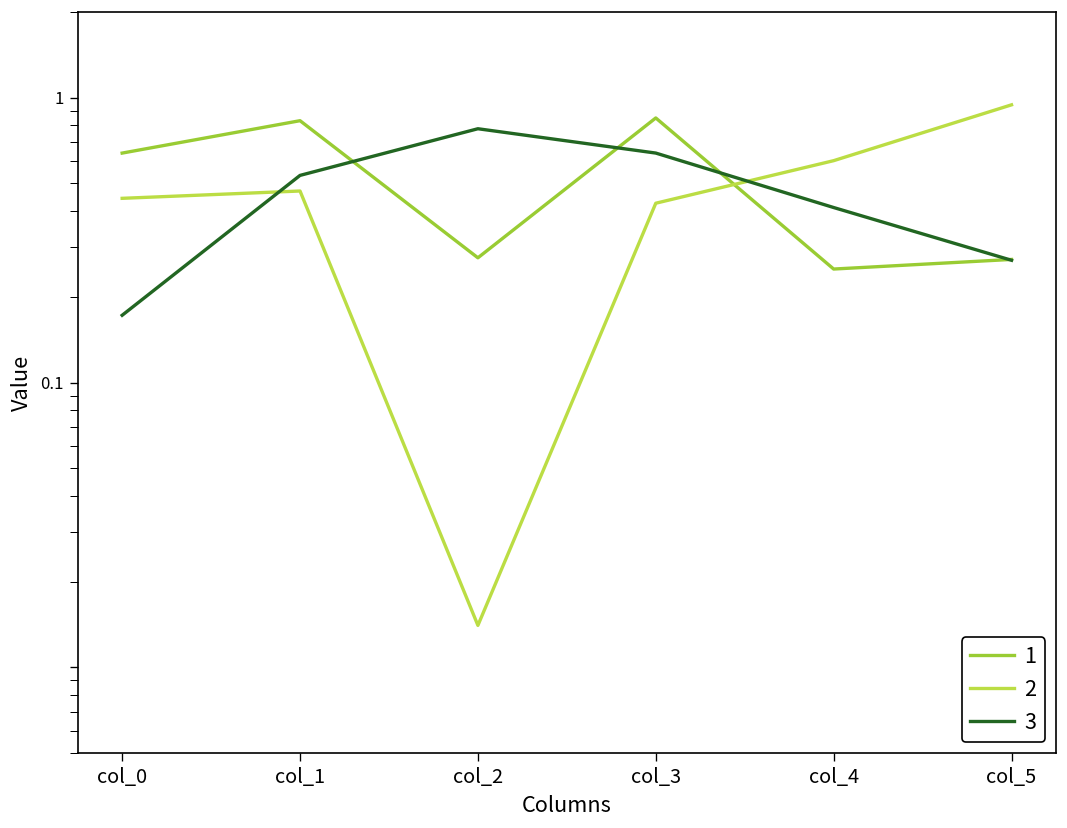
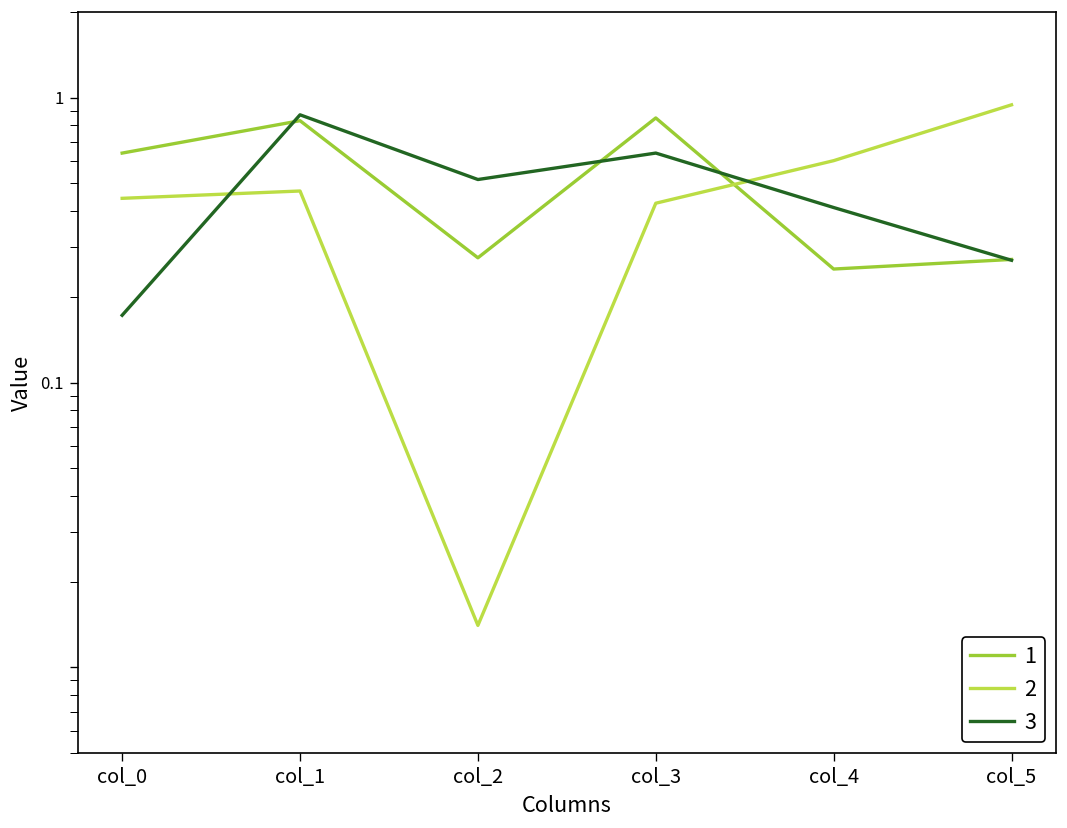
3, col_1: 0.53 -> 0.87
3, col_2: 0.78 -> 0.52
